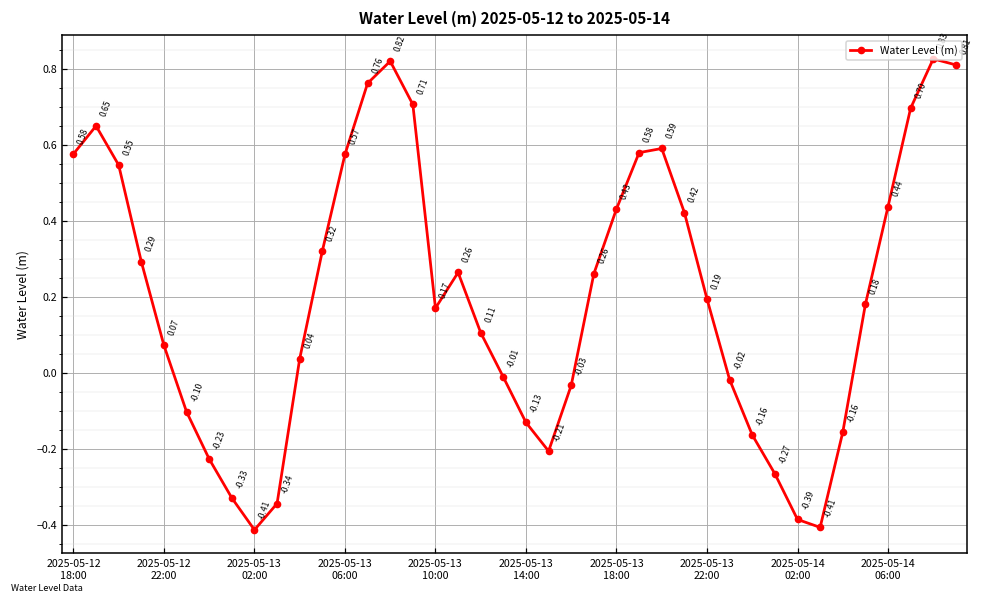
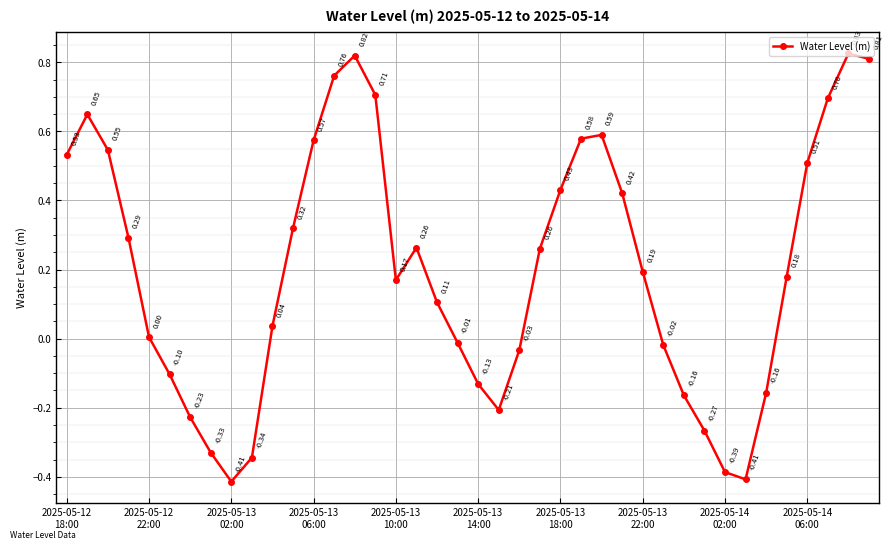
2025-05-12 18:00: 0.58 -> 0.53
2025-05-12 22:00: 0.07 -> 0.00
2025-05-14 06:00: 0.44 -> 0.51
